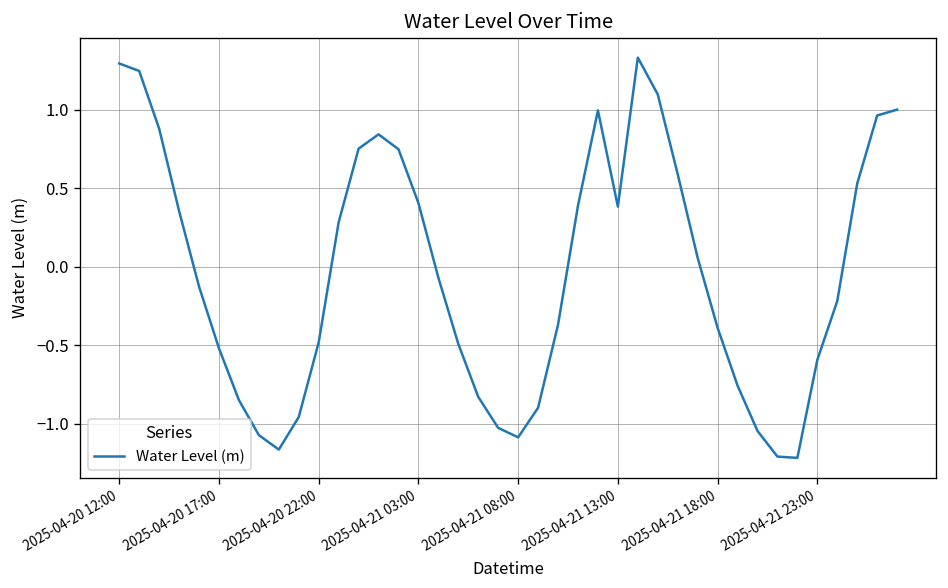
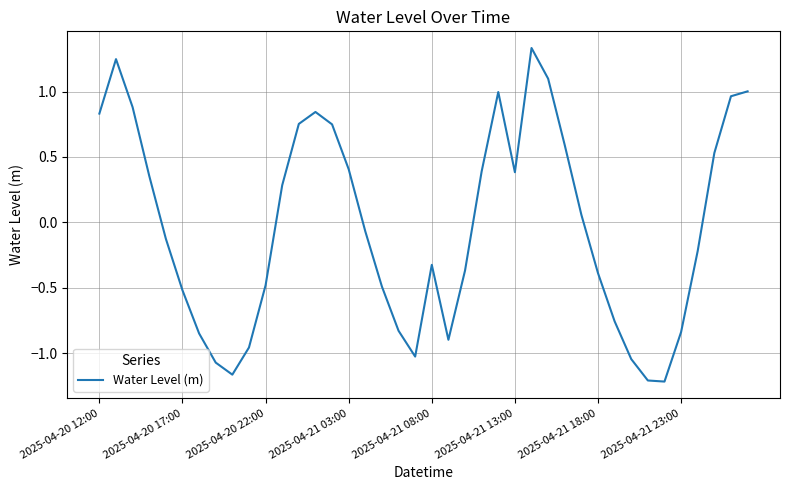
2025-04-20 12:00: 1.30 -> 0.83
2025-04-21 08:00: -1.09 -> -0.32
2025-04-21 23:00: -0.59 -> -0.84
